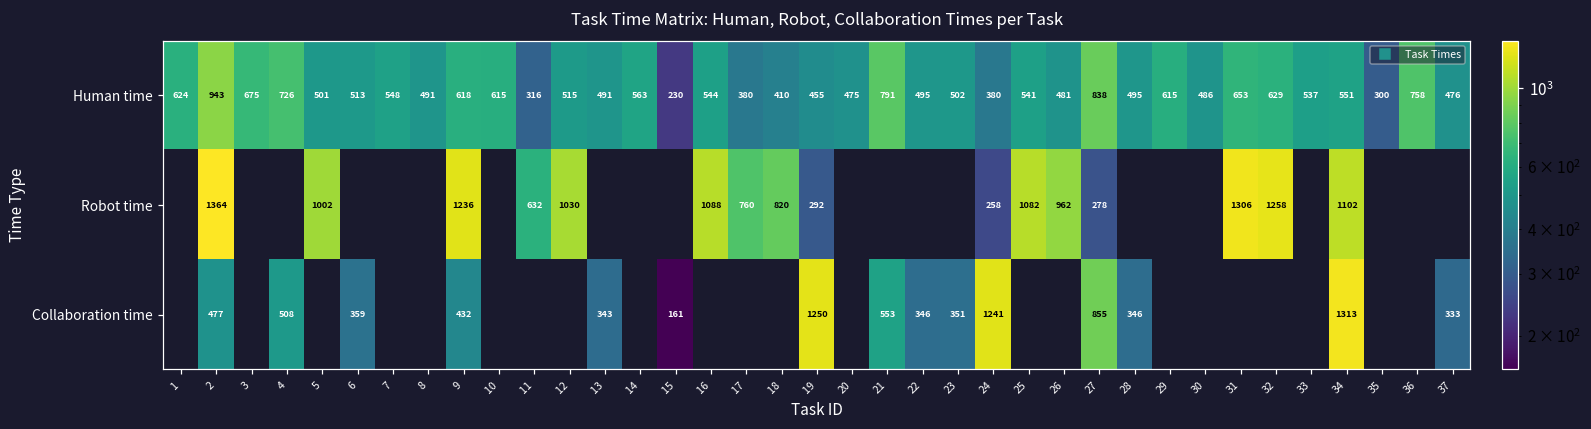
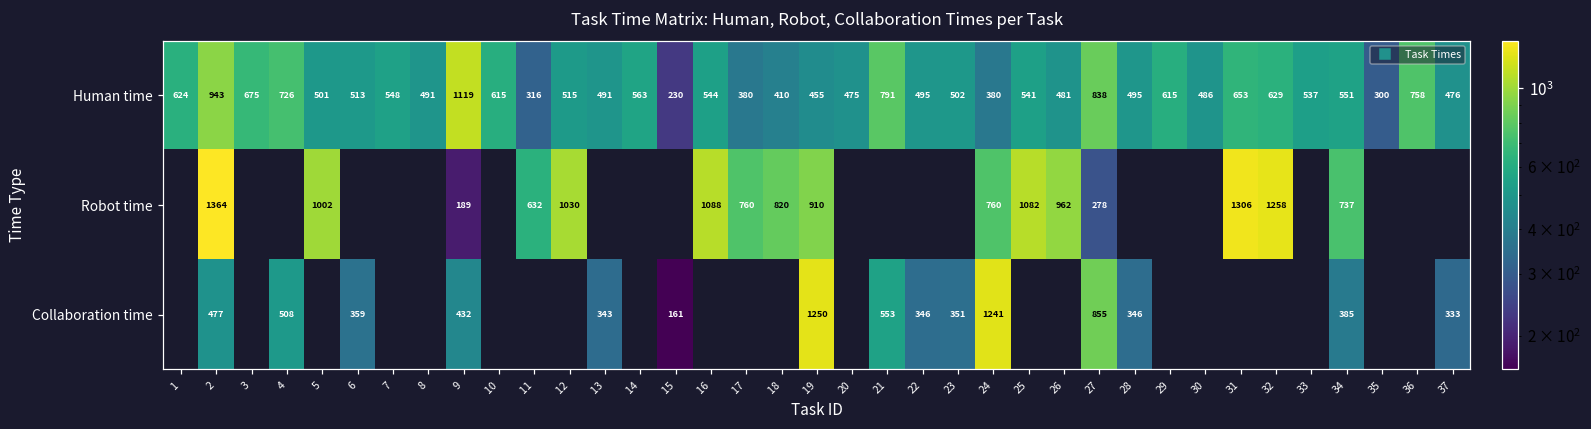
Human time, 9: 618 -> 1119
Robot time, 9: 1236 -> 189
Robot time, 19: 292 -> 910
Robot time, 24: 258 -> 760
Robot time, 34: 1102 -> 737
Collaboration time, 34: 1313 -> 385
